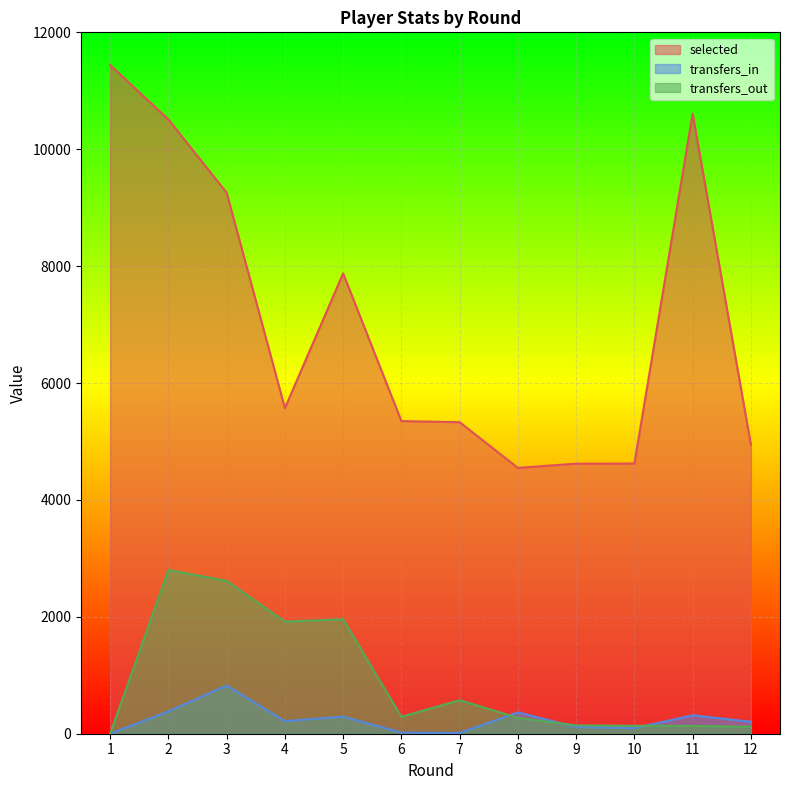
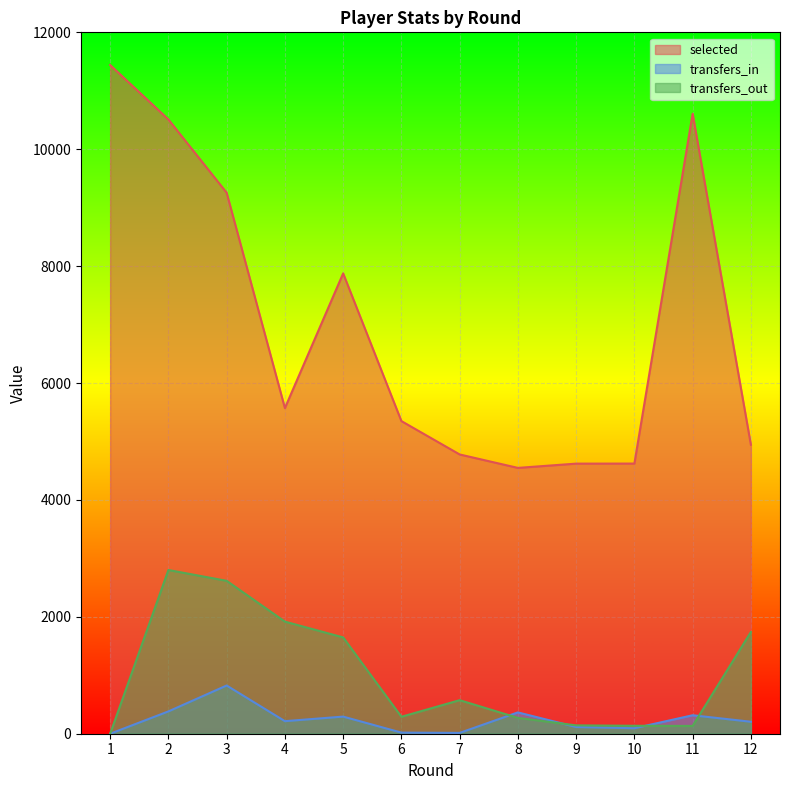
transfers_out, 5: 2000 -> 1600
selected, 7: 5300 -> 4800
transfers_out, 12: 100 -> 1700
